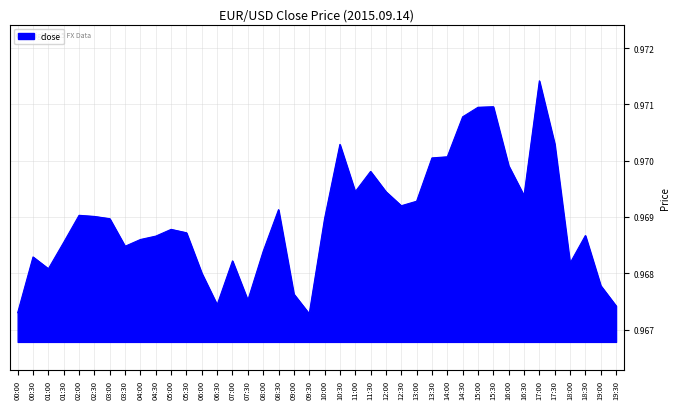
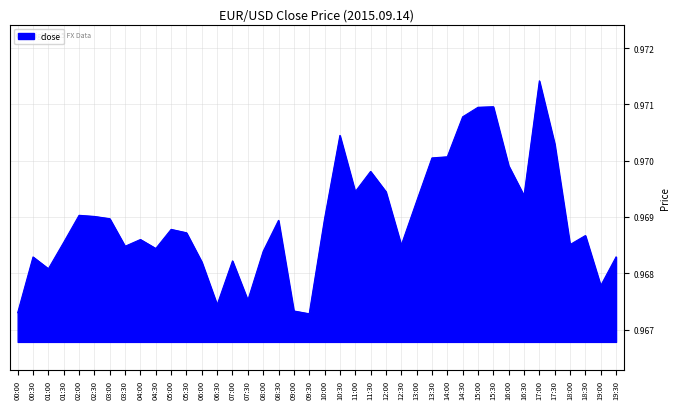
04:30: 0.9687 -> 0.9684
06:00: 0.9680 -> 0.9682
08:30: 0.9691 -> 0.9689
09:00: 0.9676 -> 0.9673
10:30: 0.9703 -> 0.9705
12:30: 0.9692 -> 0.9685
18:00: 0.9682 -> 0.9685
19:30: 0.9674 -> 0.9683
